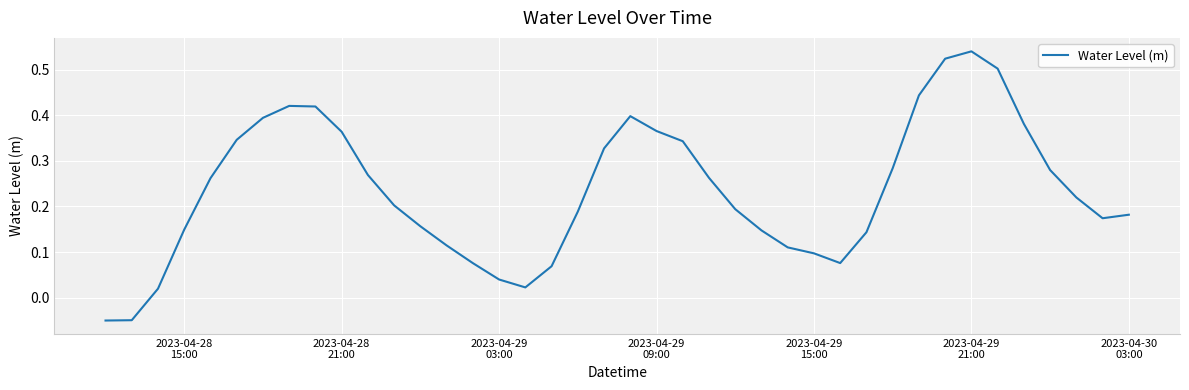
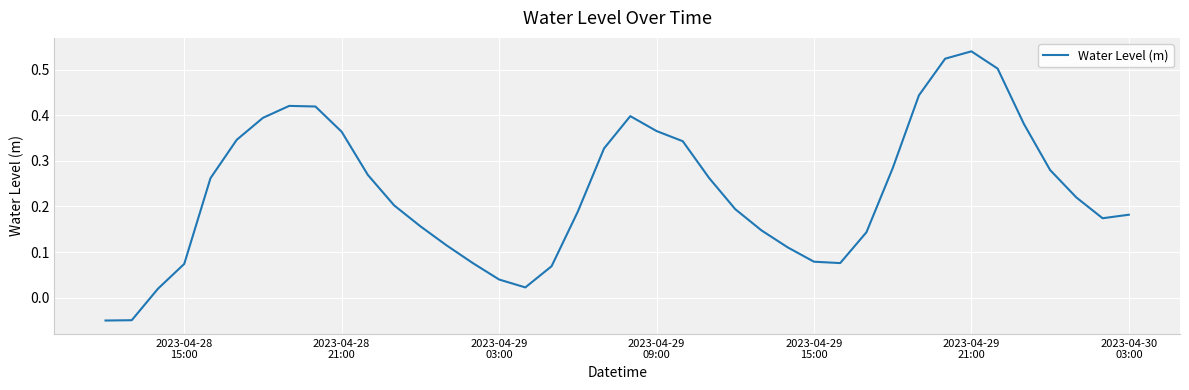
2023-04-28 15:00: 0.15 -> 0.07
2023-04-29 15:00: 0.10 -> 0.08
